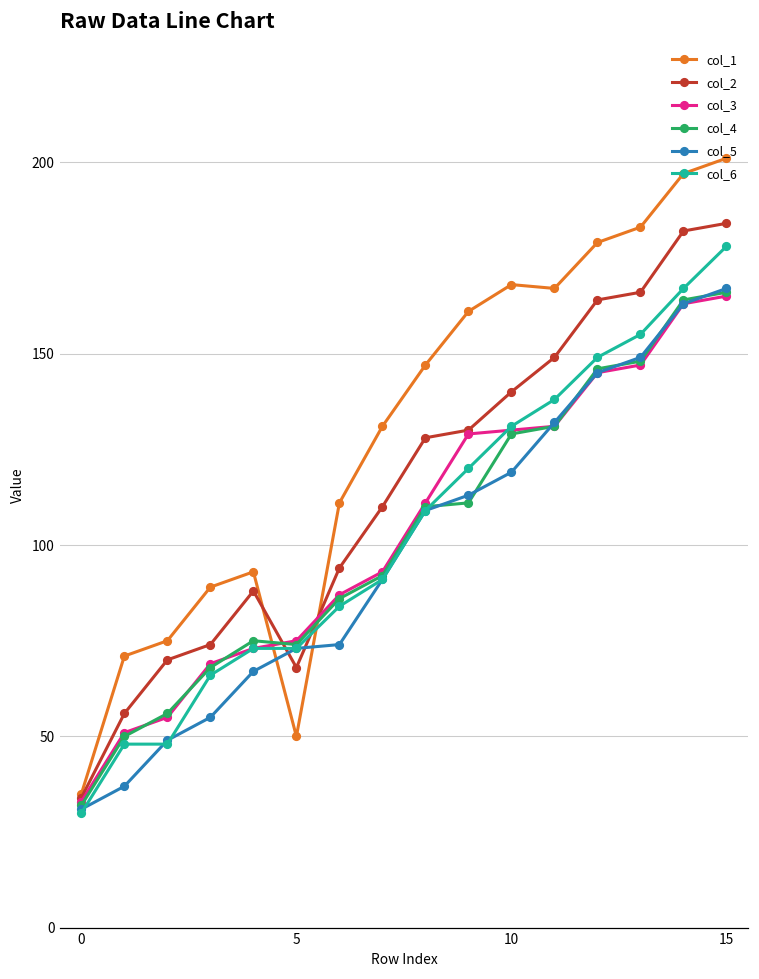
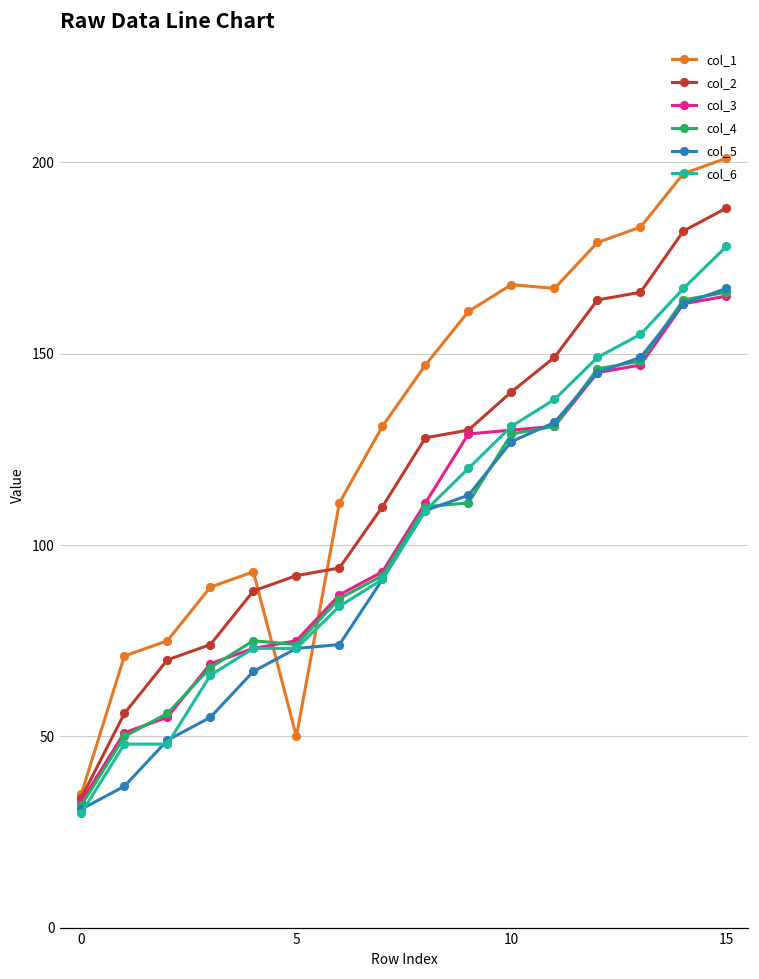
col_2, 5: 68 -> 92
col_5, 10: 119 -> 127
col_2, 15: 184 -> 188
